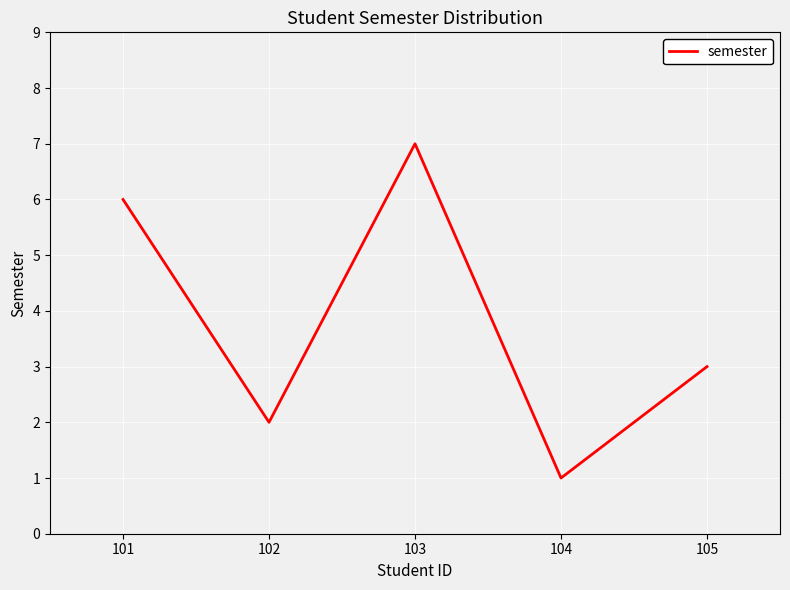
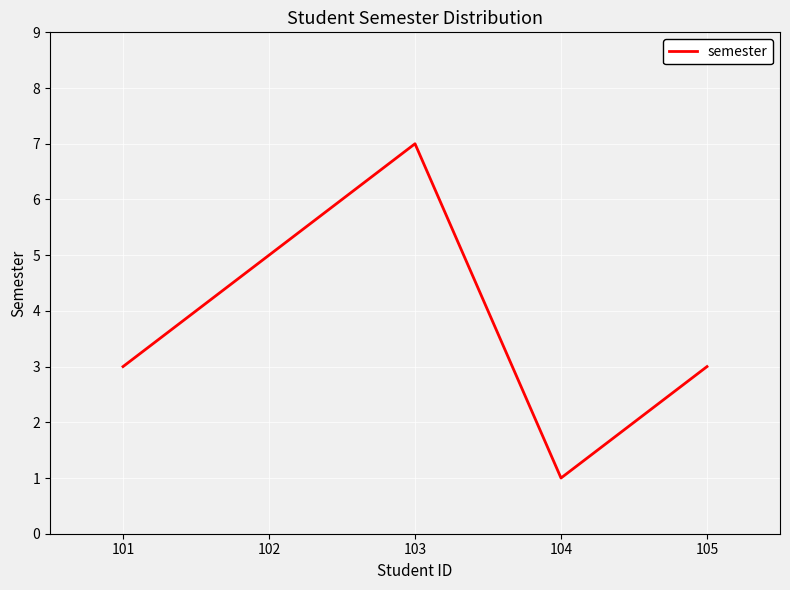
101: 6 -> 3
102: 2 -> 5
